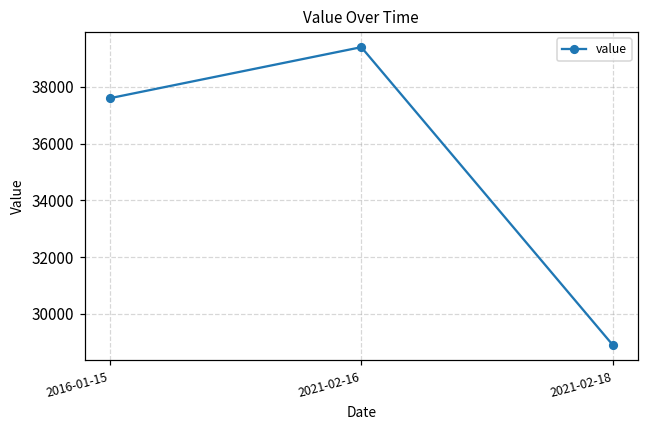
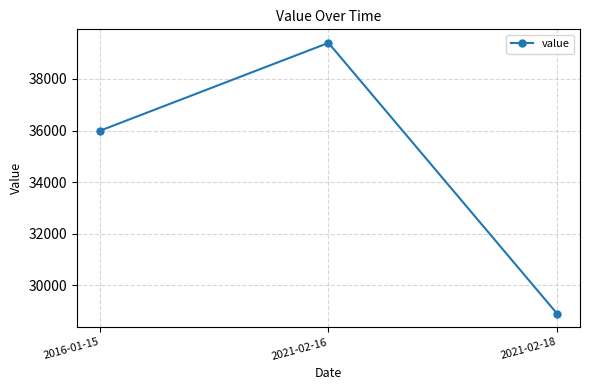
2016-01-15: 37600 -> 36000
